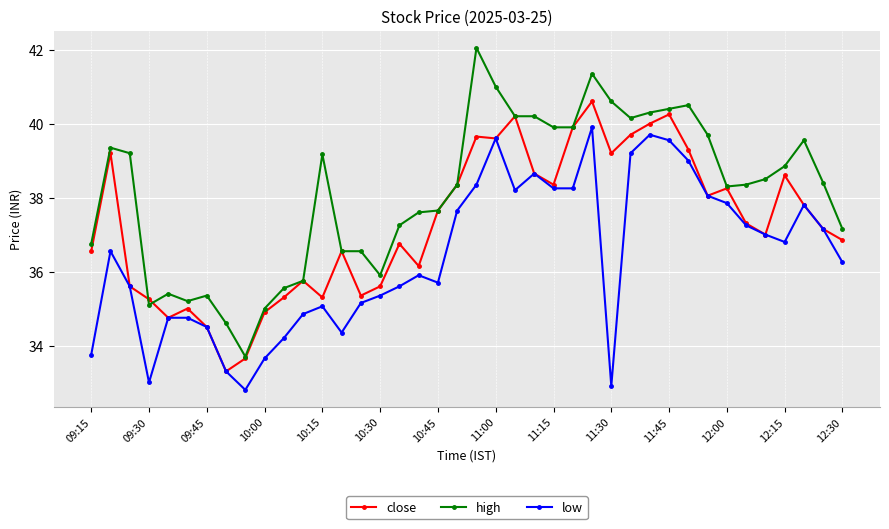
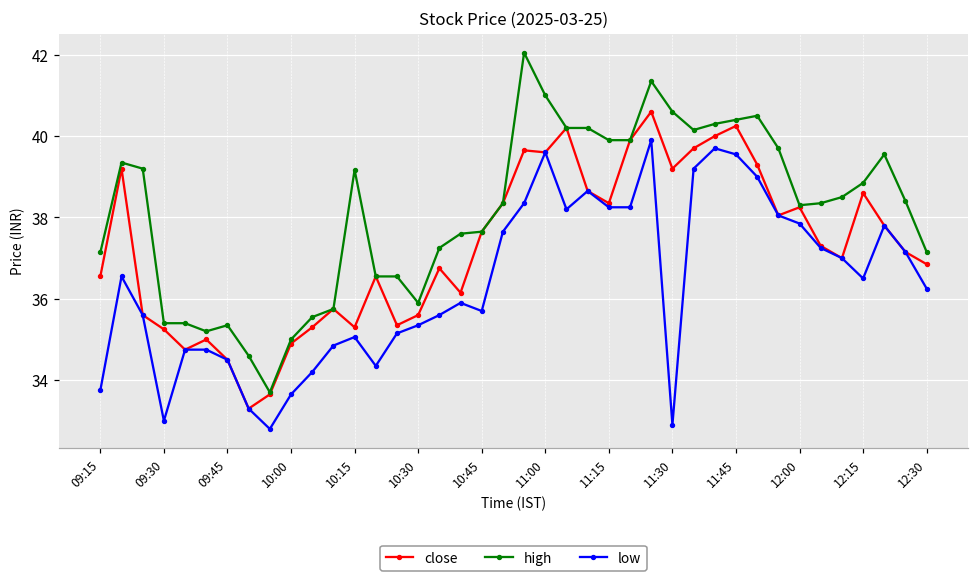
high, 09:15: 36.8 -> 37.1
high, 09:30: 35.1 -> 35.4
low, 12:15: 36.8 -> 36.5
